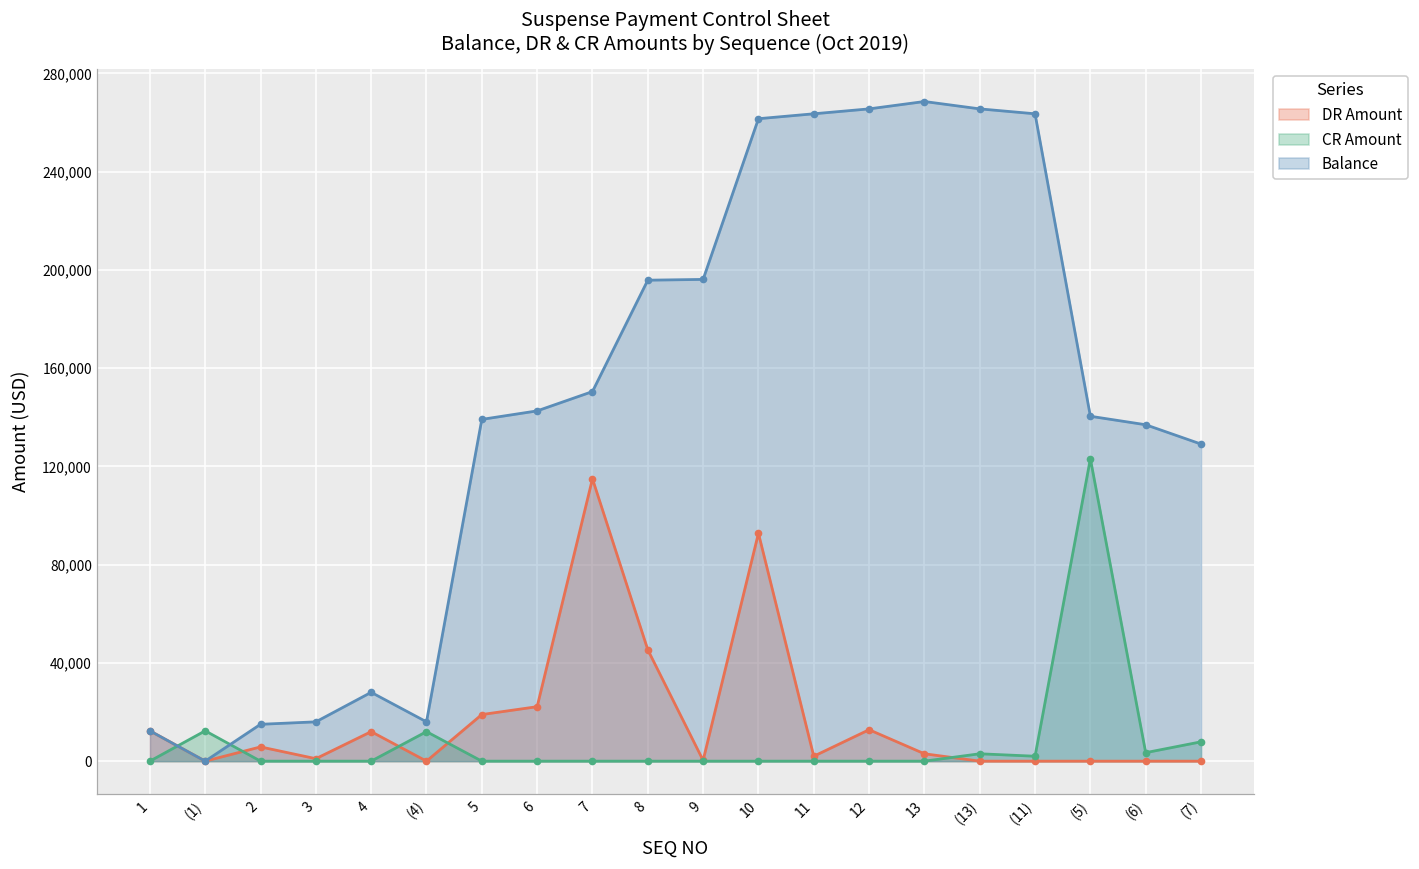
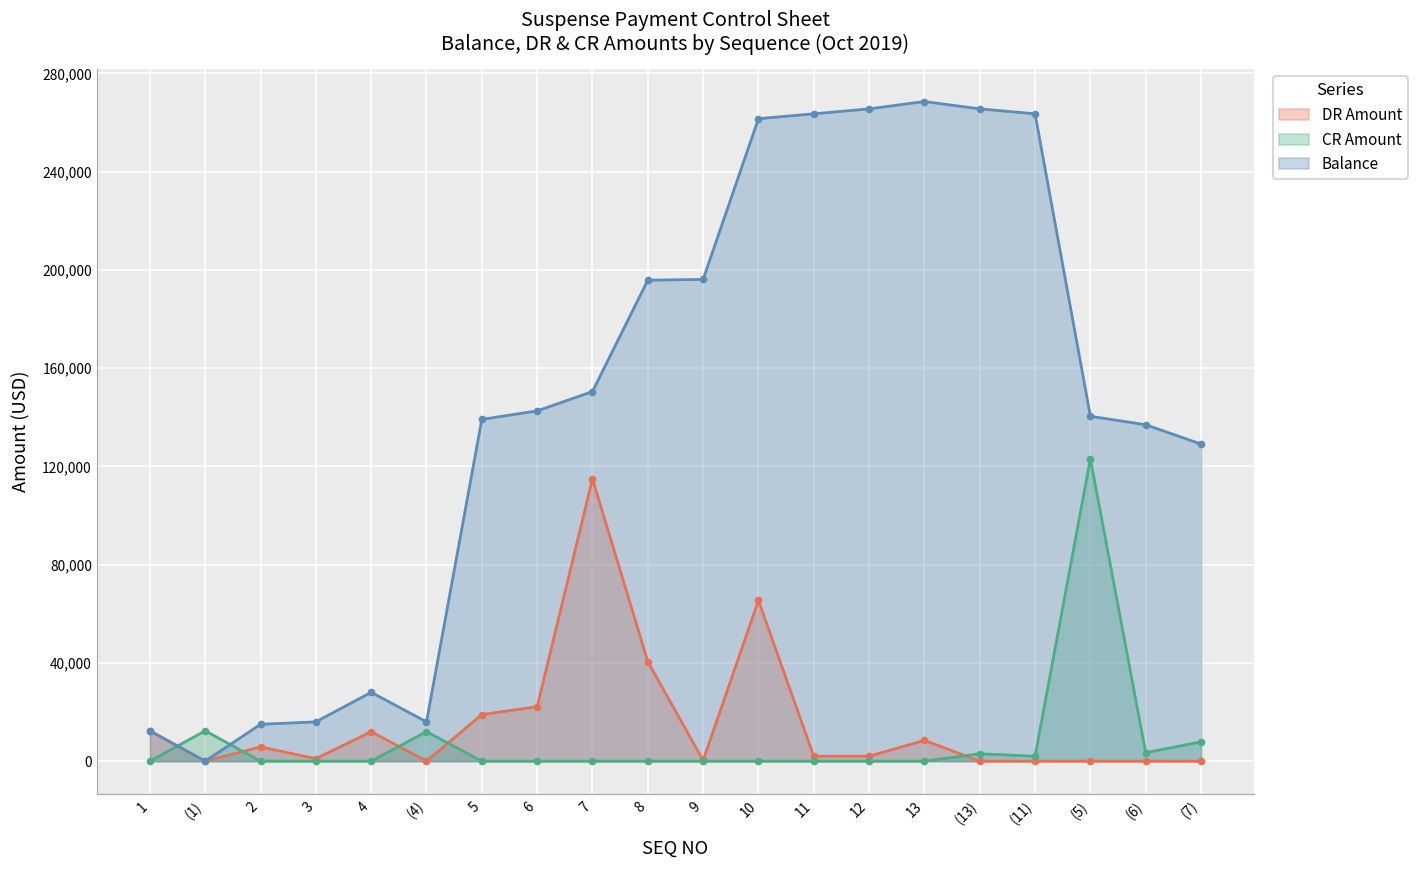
DR Amount, 8: 45,000 -> 41,000
DR Amount, 10: 93,000 -> 65,000
DR Amount, 12: 13,000 -> 2,000
DR Amount, 13: 3,000 -> 8,000
